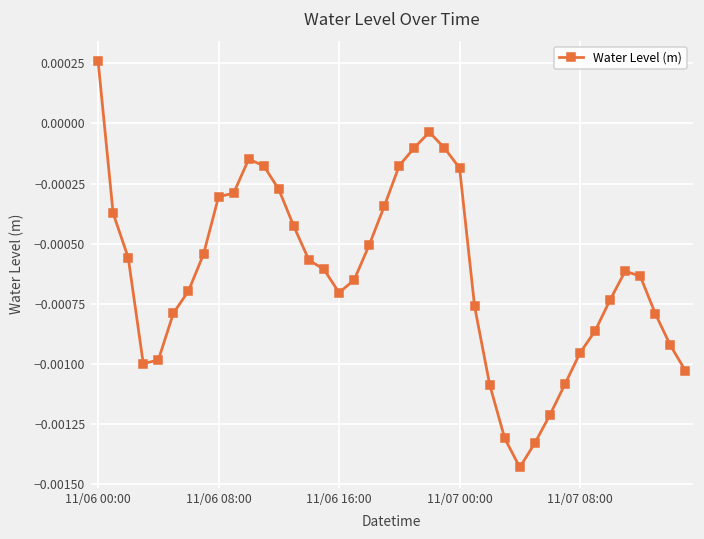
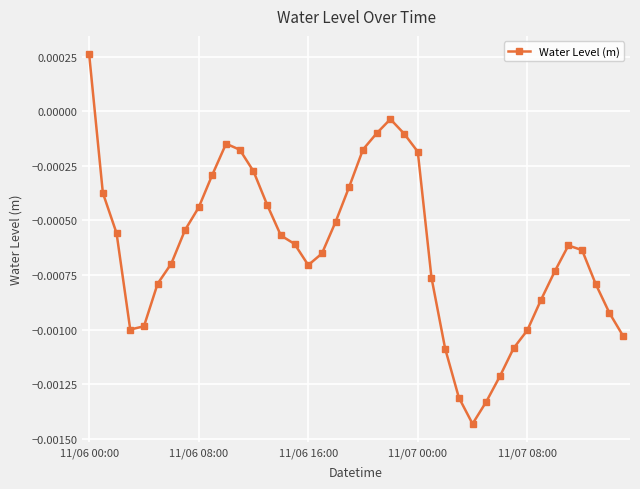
11/06 08:00: -0.00031 -> -0.00044
11/07 08:00: -0.00095 -> -0.00100
